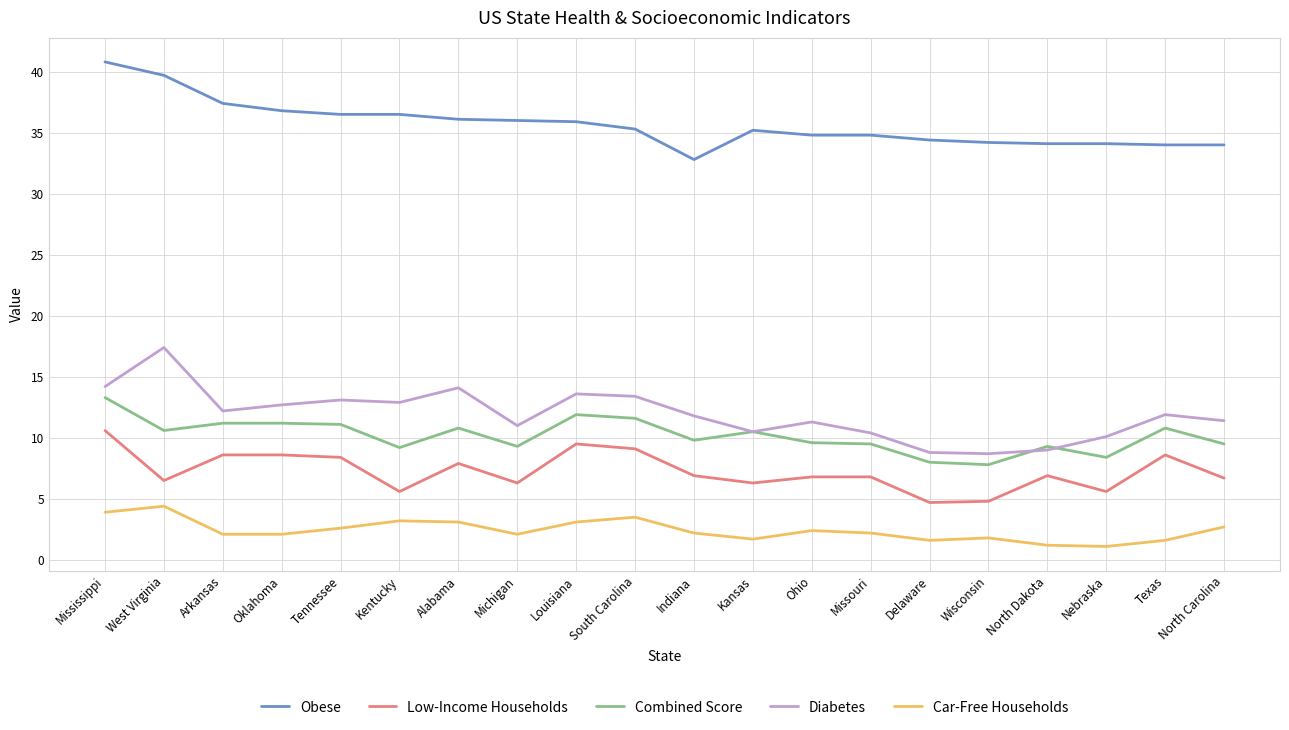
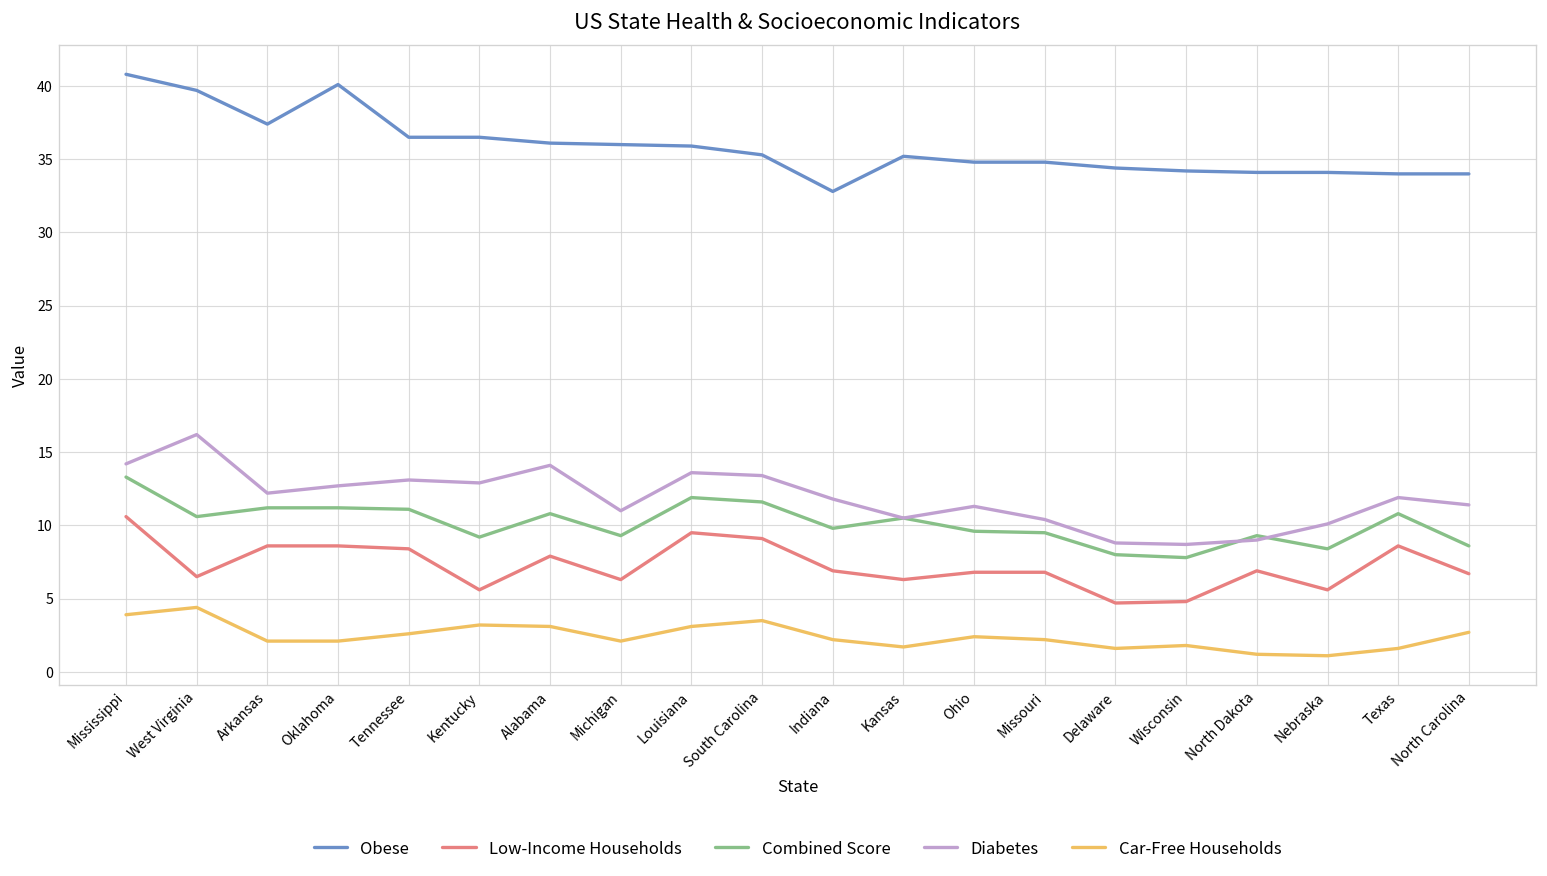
Diabetes, West Virginia: 17.4 -> 16.2
Obese, Oklahoma: 36.8 -> 40.1
Combined Score, North Carolina: 9.5 -> 8.6
